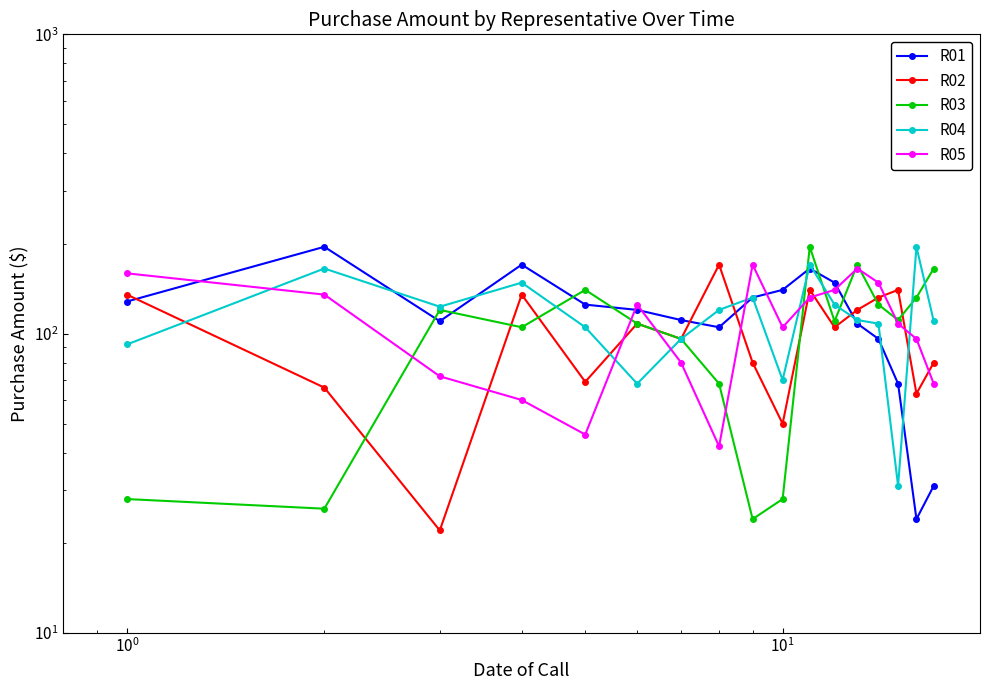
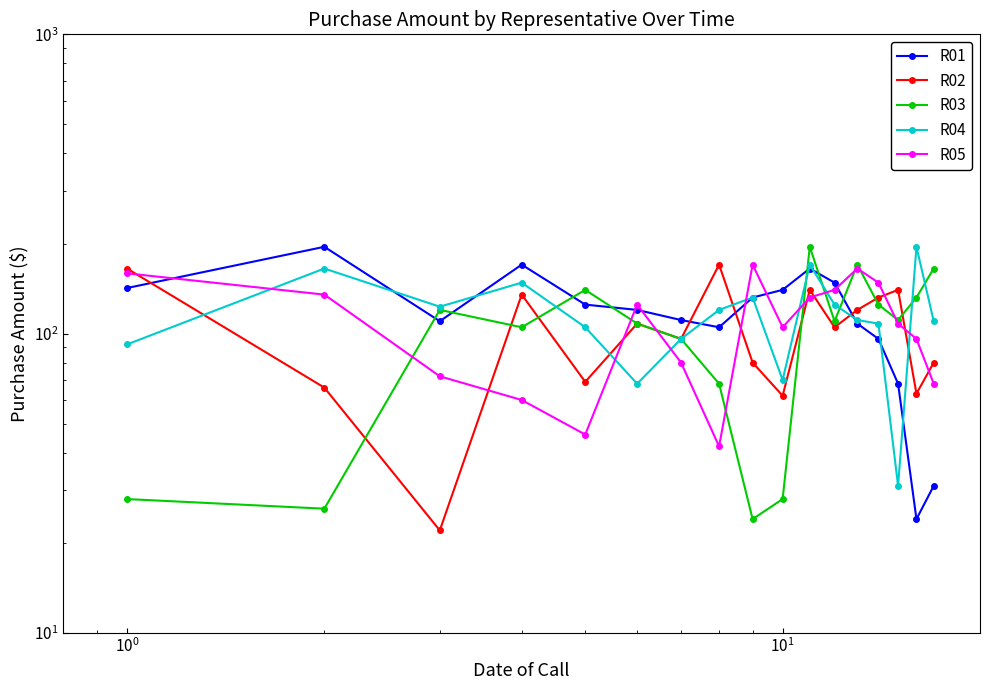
R01, 10^0: 128 -> 140
R02, 10^0: 140 -> 170
R02, 10^1: 50 -> 62
